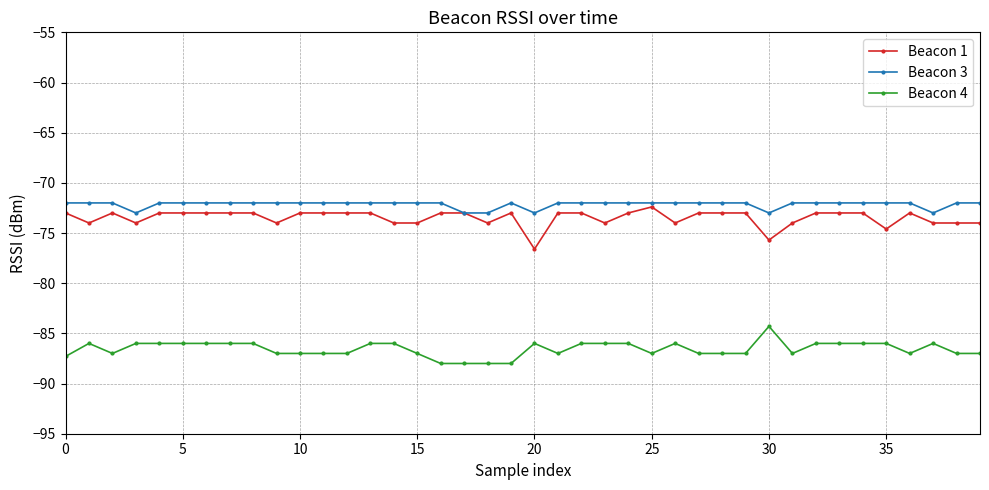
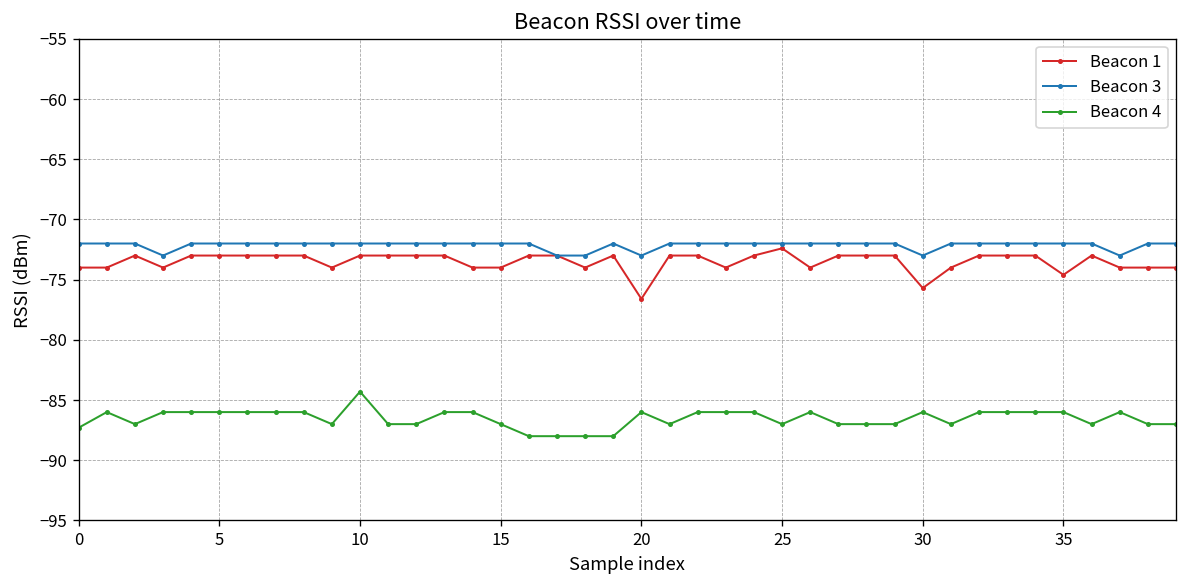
Beacon 1, 0: -73 -> -74
Beacon 4, 10: -87.0 -> -84.3
Beacon 4, 30: -84.3 -> -86.0
